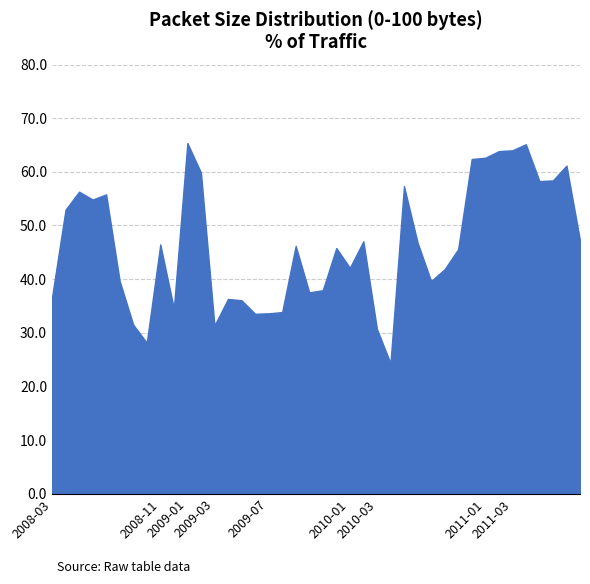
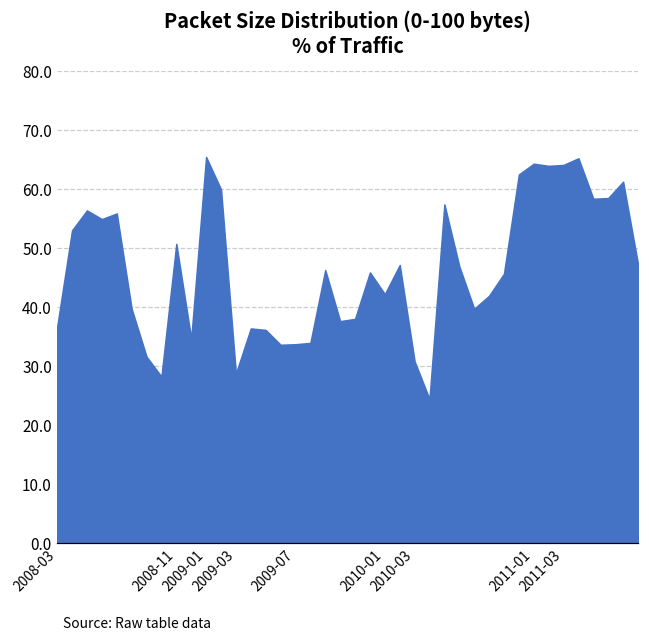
2008-11: 46 -> 51
2009-03: 31 -> 29
2011-01: 63 -> 64
